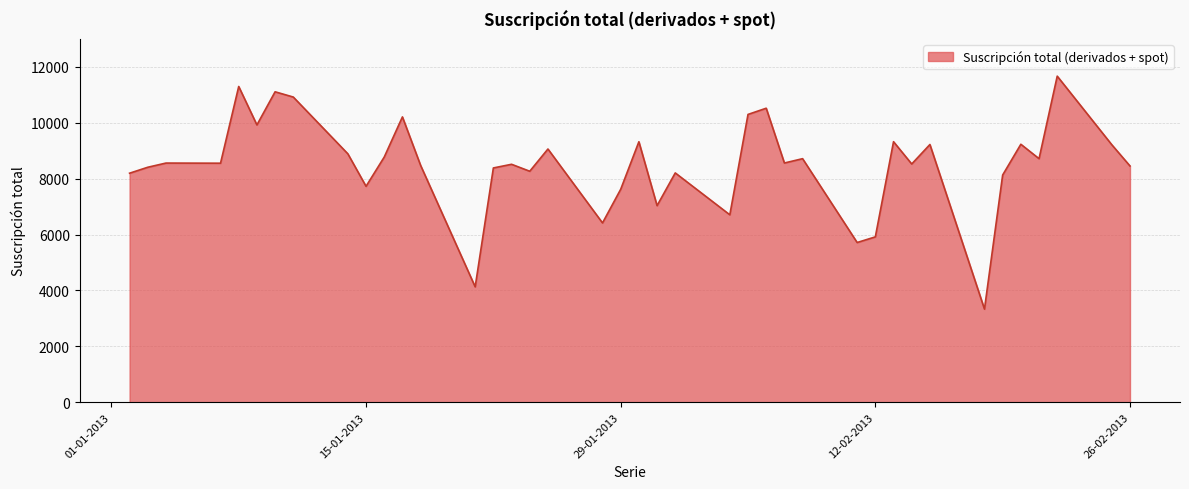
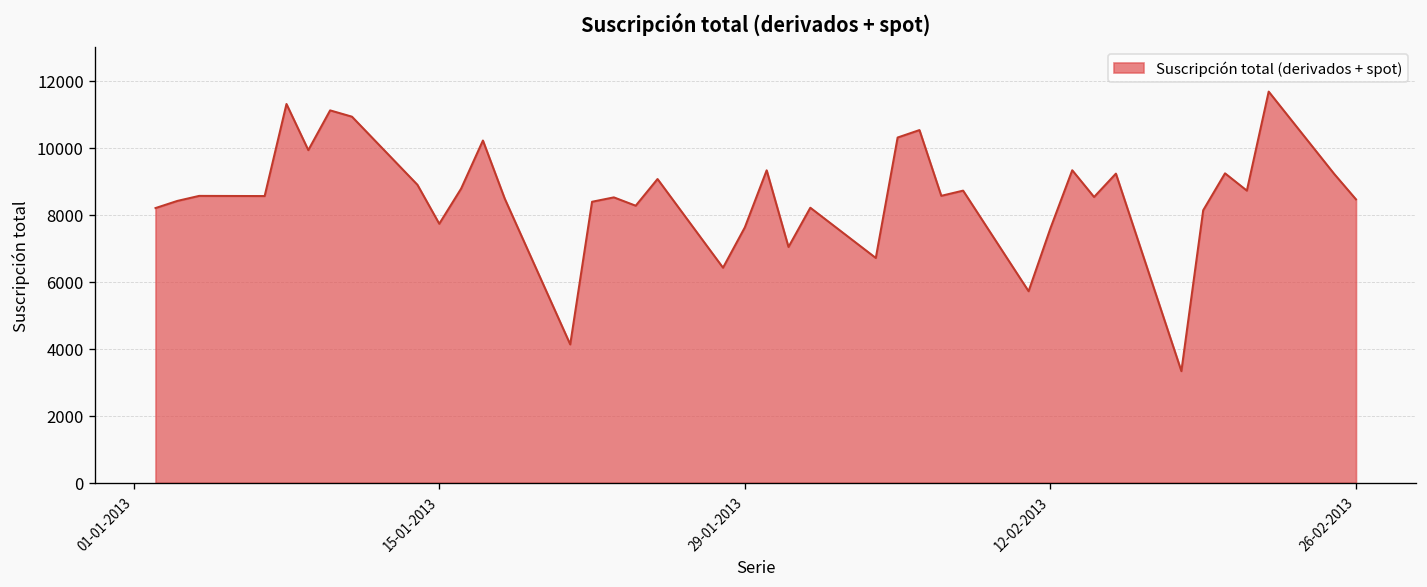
12-02-2013: 5900 -> 7600
